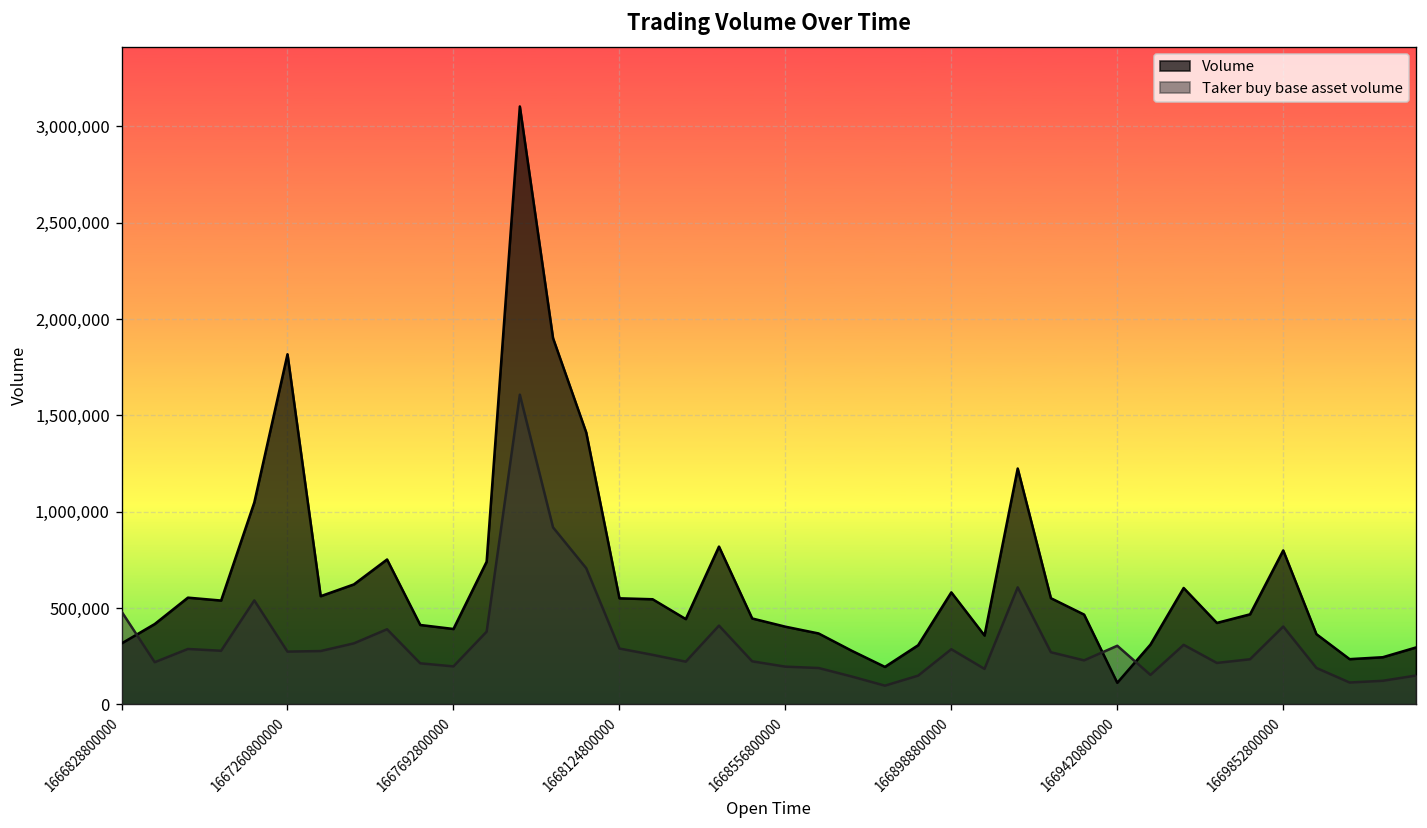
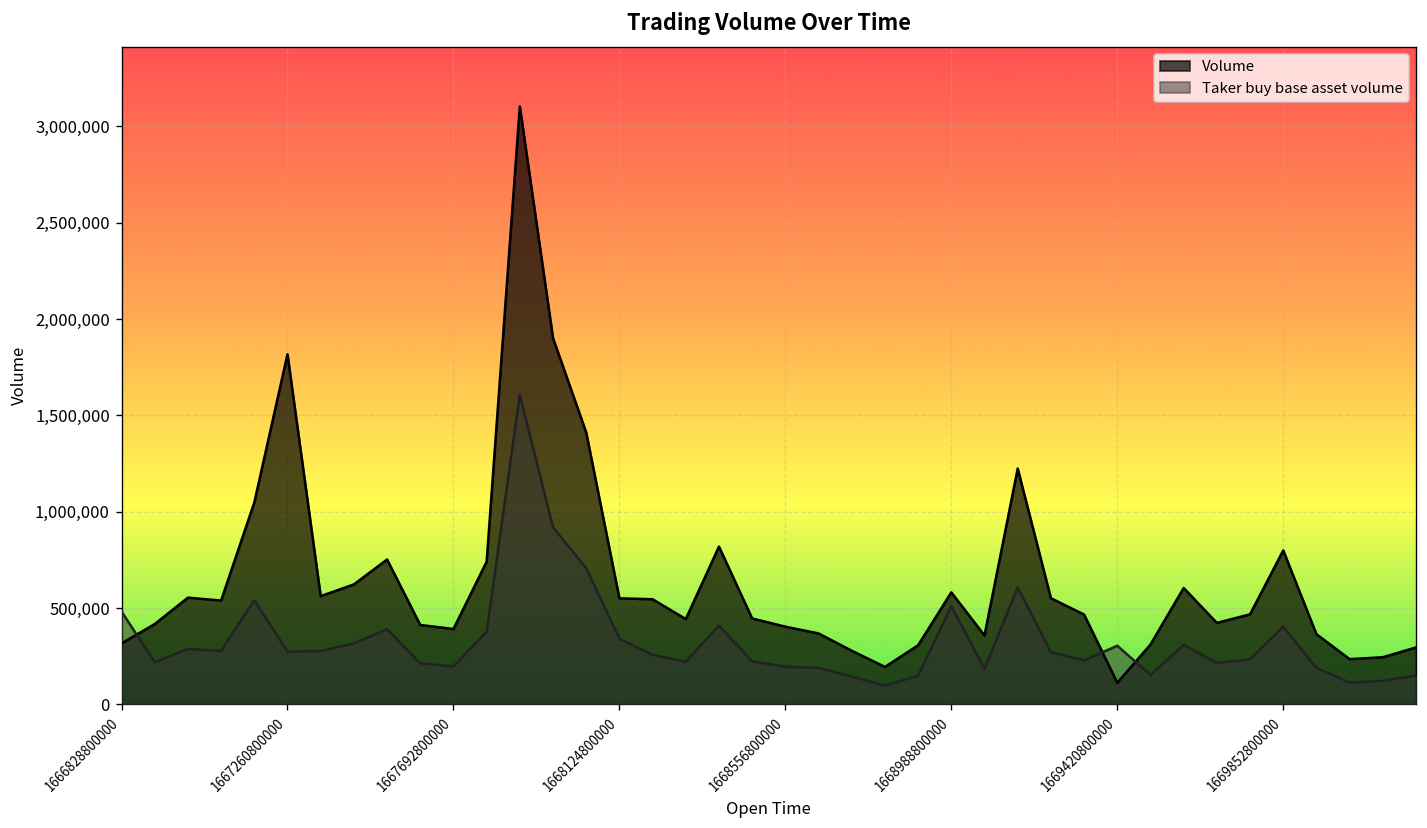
Taker buy base asset volume, 1668124800000: 290,000 -> 340,000
Taker buy base asset volume, 1668988800000: 290,000 -> 510,000
